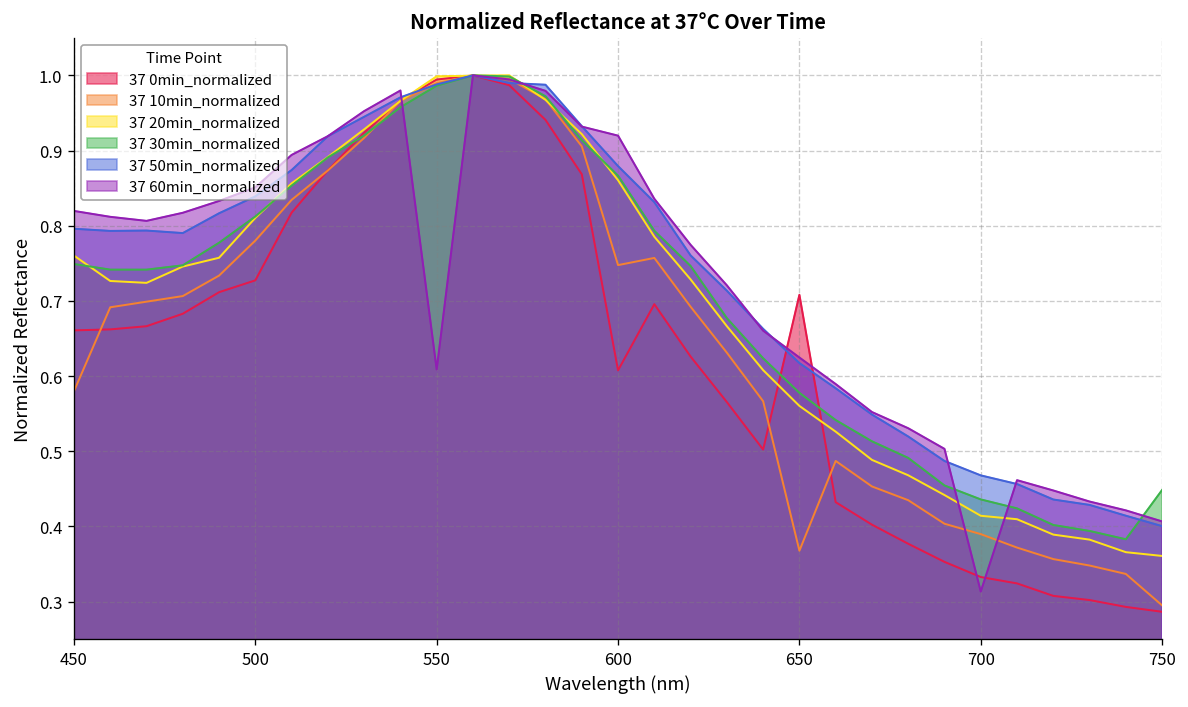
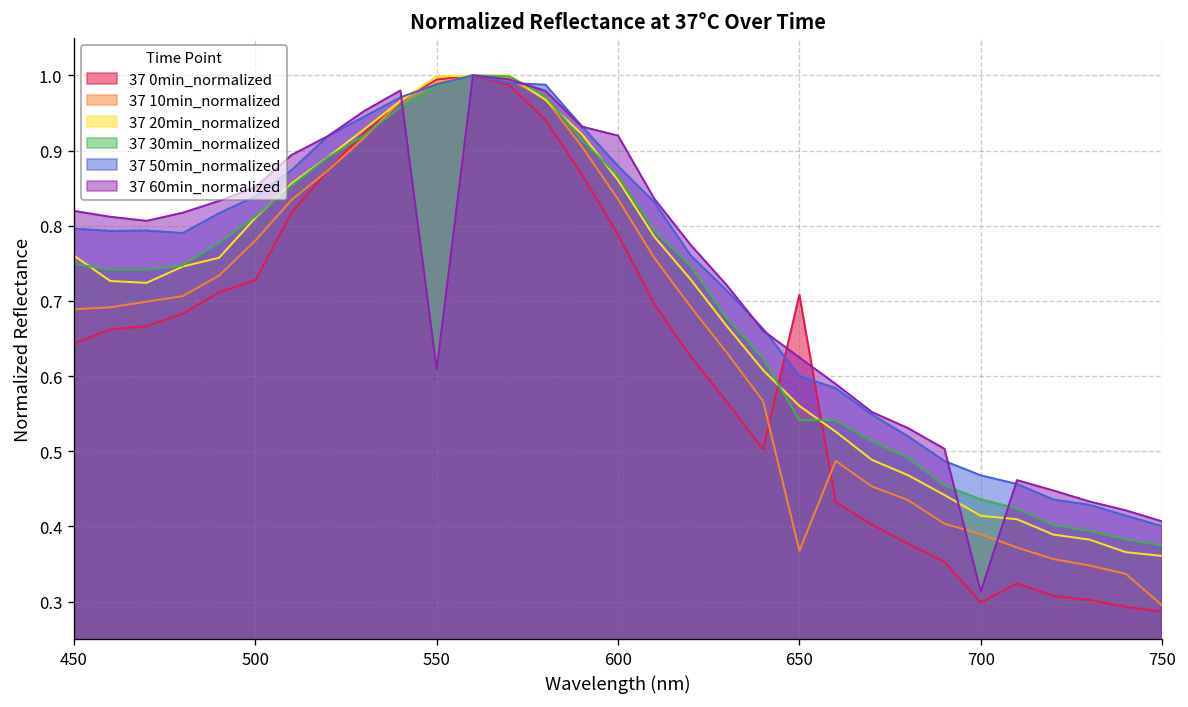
37 0min_normalized, 450: 0.66 -> 0.64
37 10min_normalized, 450: 0.58 -> 0.69
37 0min_normalized, 600: 0.61 -> 0.79
37 10min_normalized, 600: 0.75 -> 0.84
37 30min_normalized, 650: 0.58 -> 0.54
37 50min_normalized, 650: 0.62 -> 0.60
37 0min_normalized, 700: 0.33 -> 0.30
37 30min_normalized, 750: 0.45 -> 0.37
